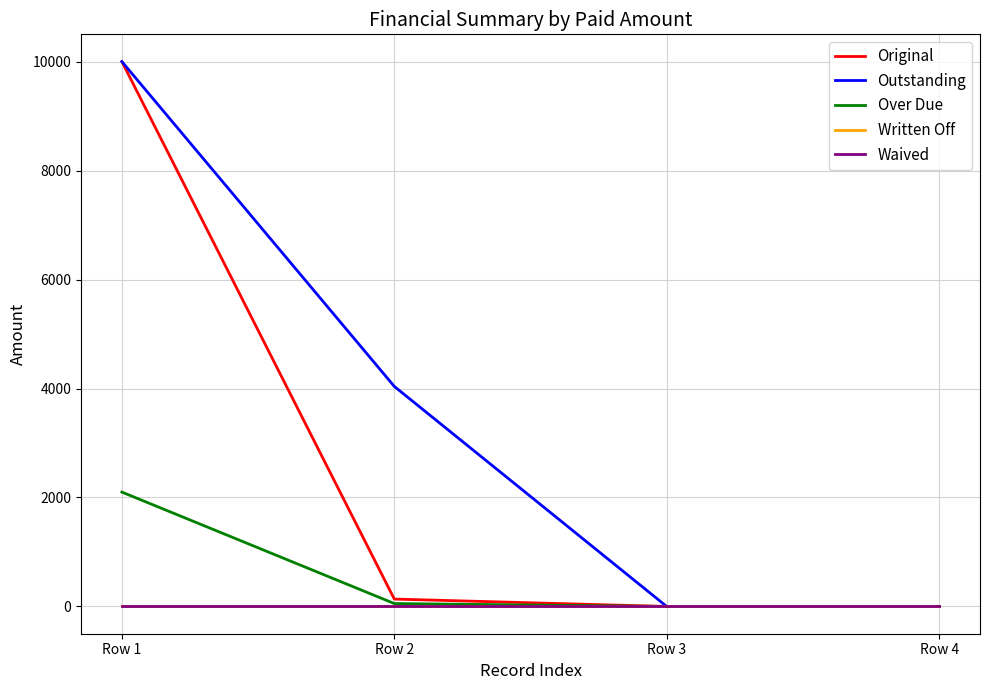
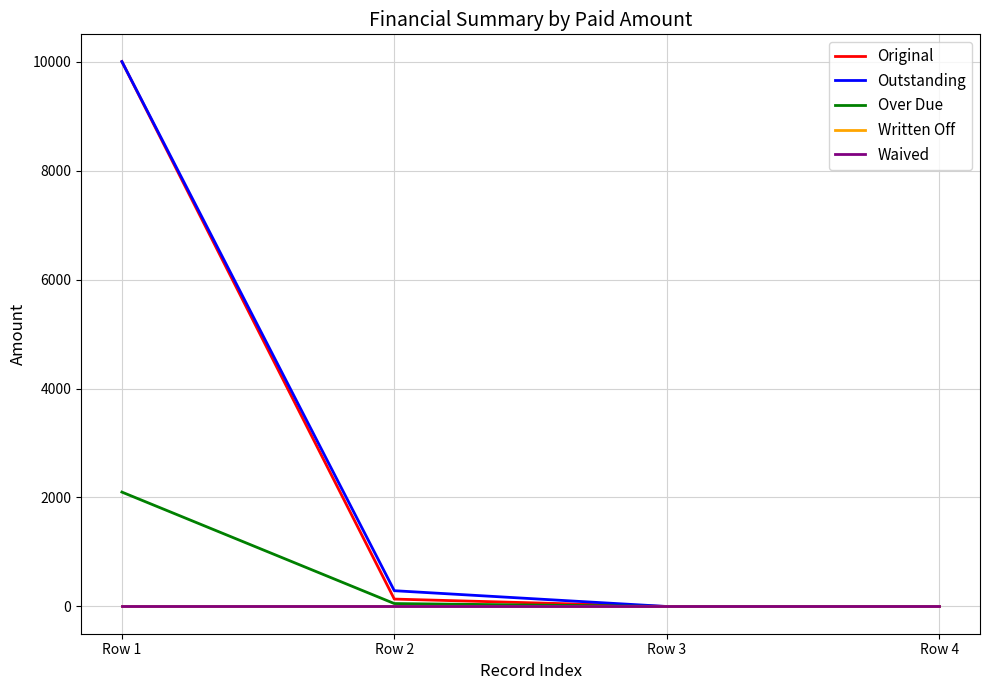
Outstanding, Row 2: 4000 -> 300
